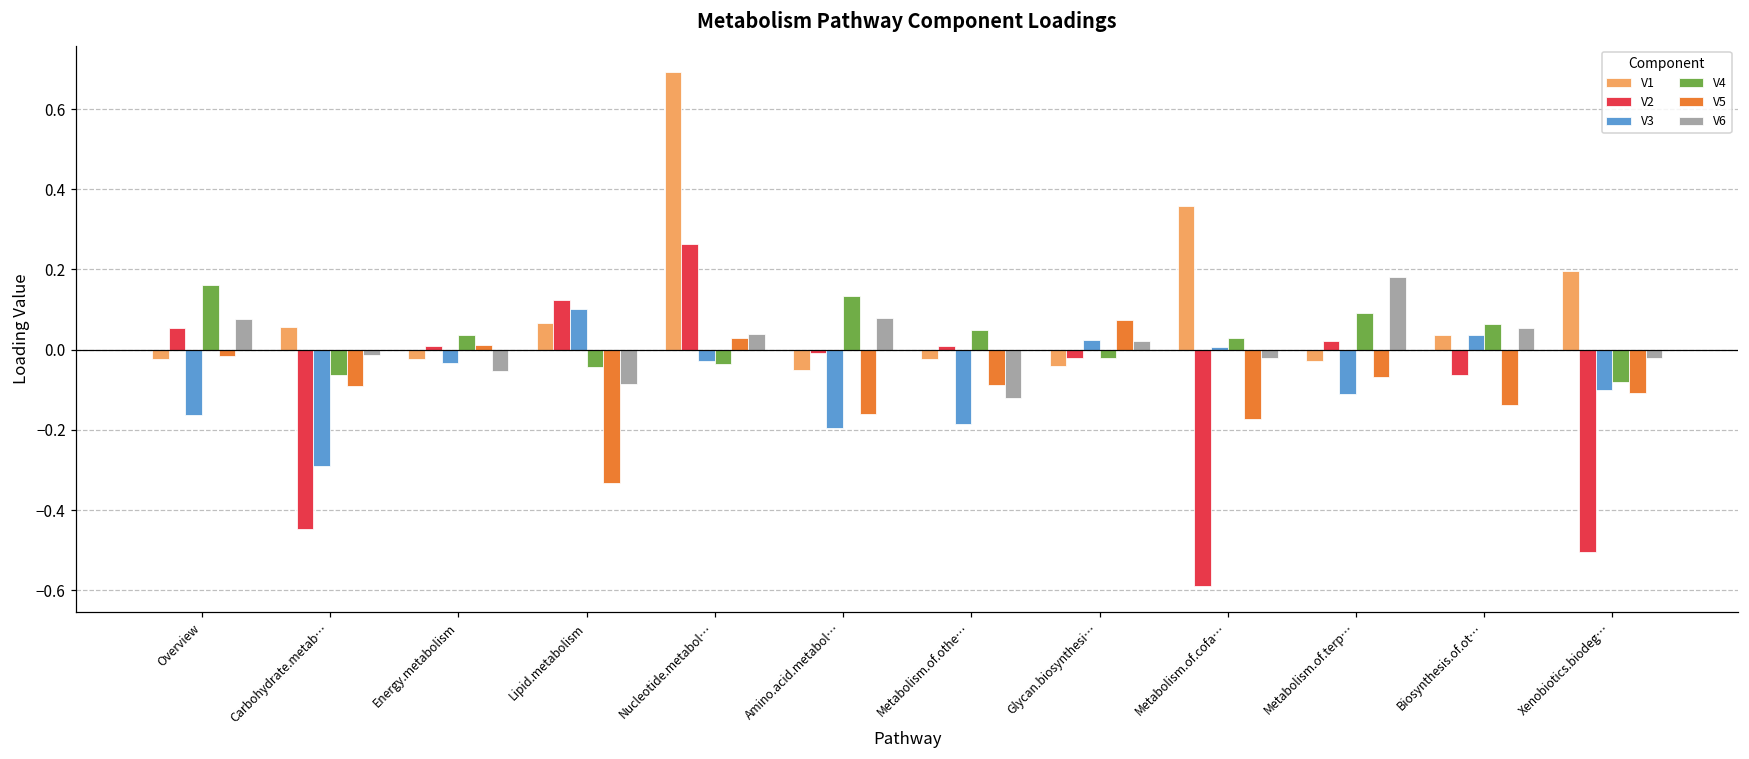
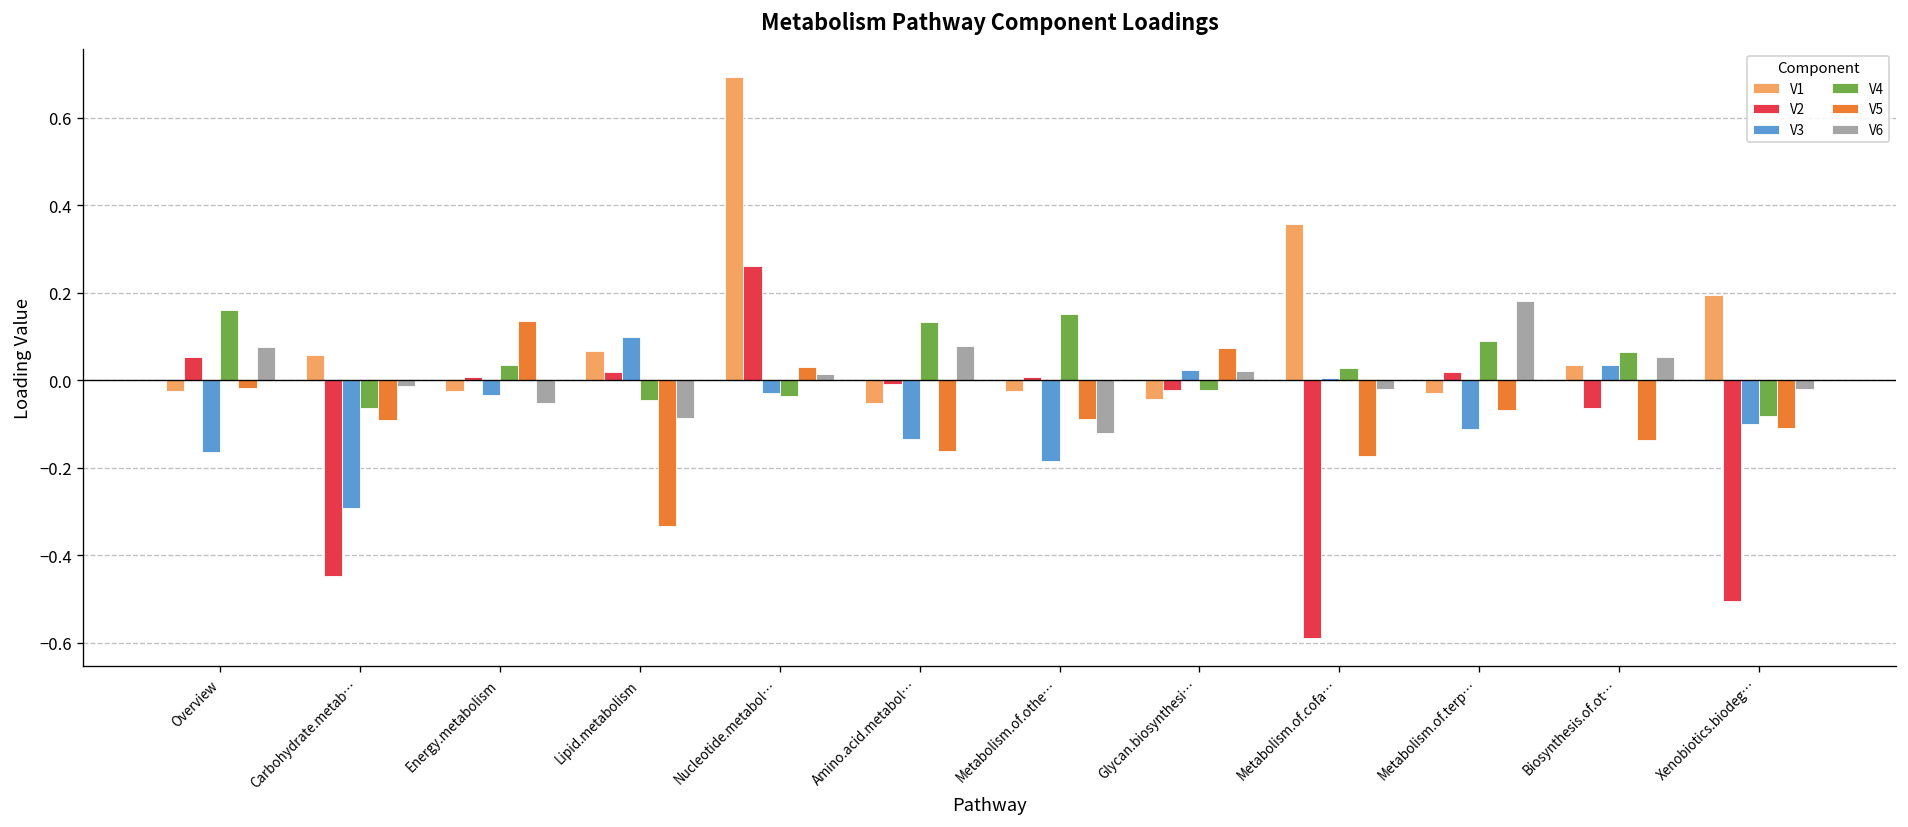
V5, Energy.metabolism: 0.01 -> 0.14
V2, Lipid.metabolism: 0.12 -> 0.02
V6, Nucleotide.metabol…: 0.04 -> 0.01
V3, Amino.acid.metabol…: -0.20 -> -0.13
V4, Metabolism.of.othe…: 0.05 -> 0.15
